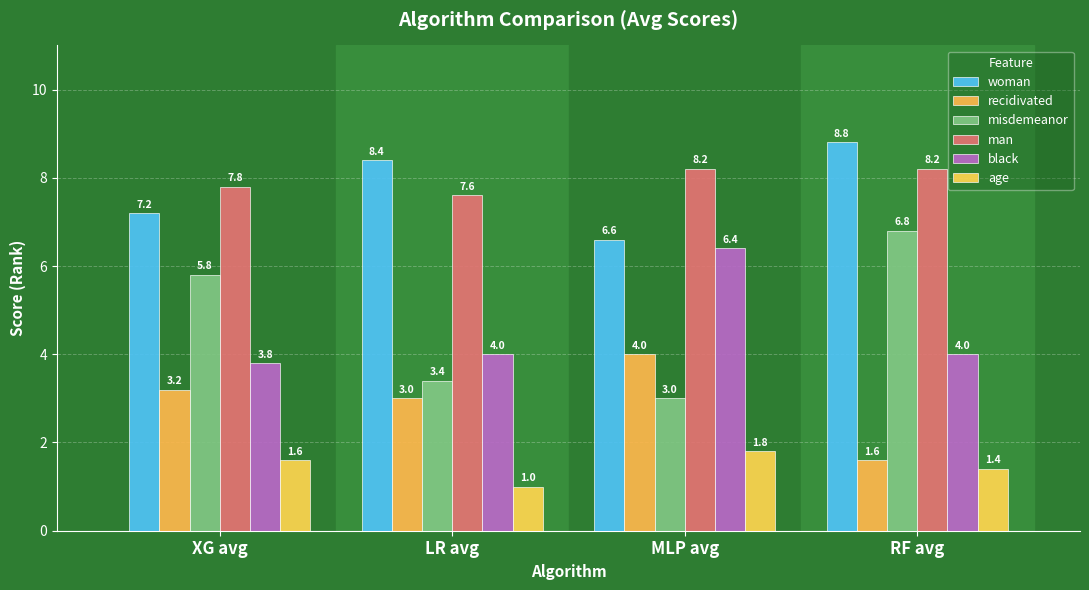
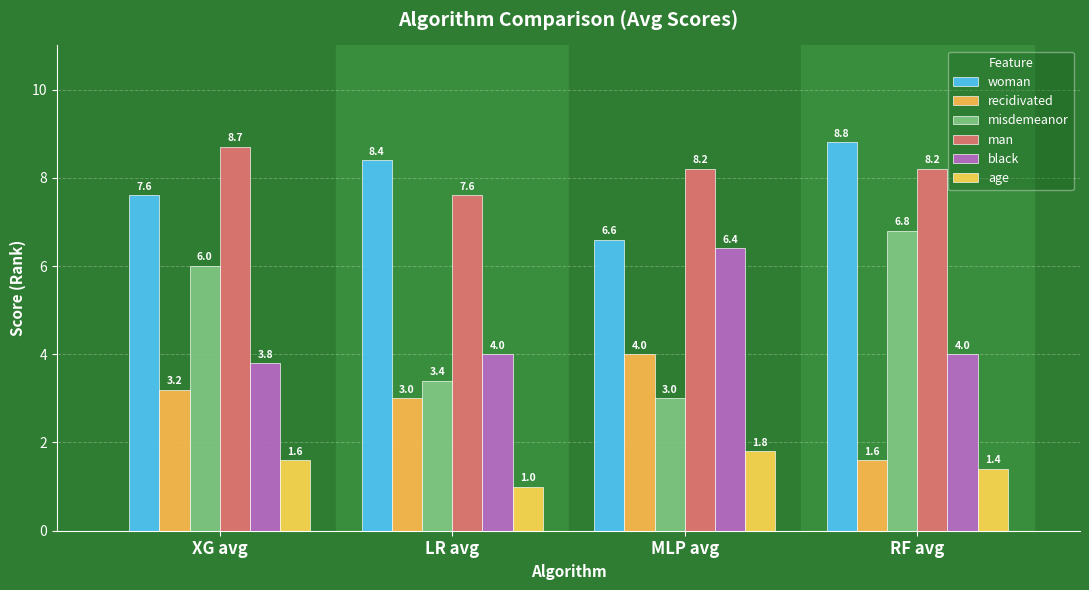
woman, XG avg: 7.2 -> 7.6
misdemeanor, XG avg: 5.8 -> 6.0
man, XG avg: 7.8 -> 8.7
